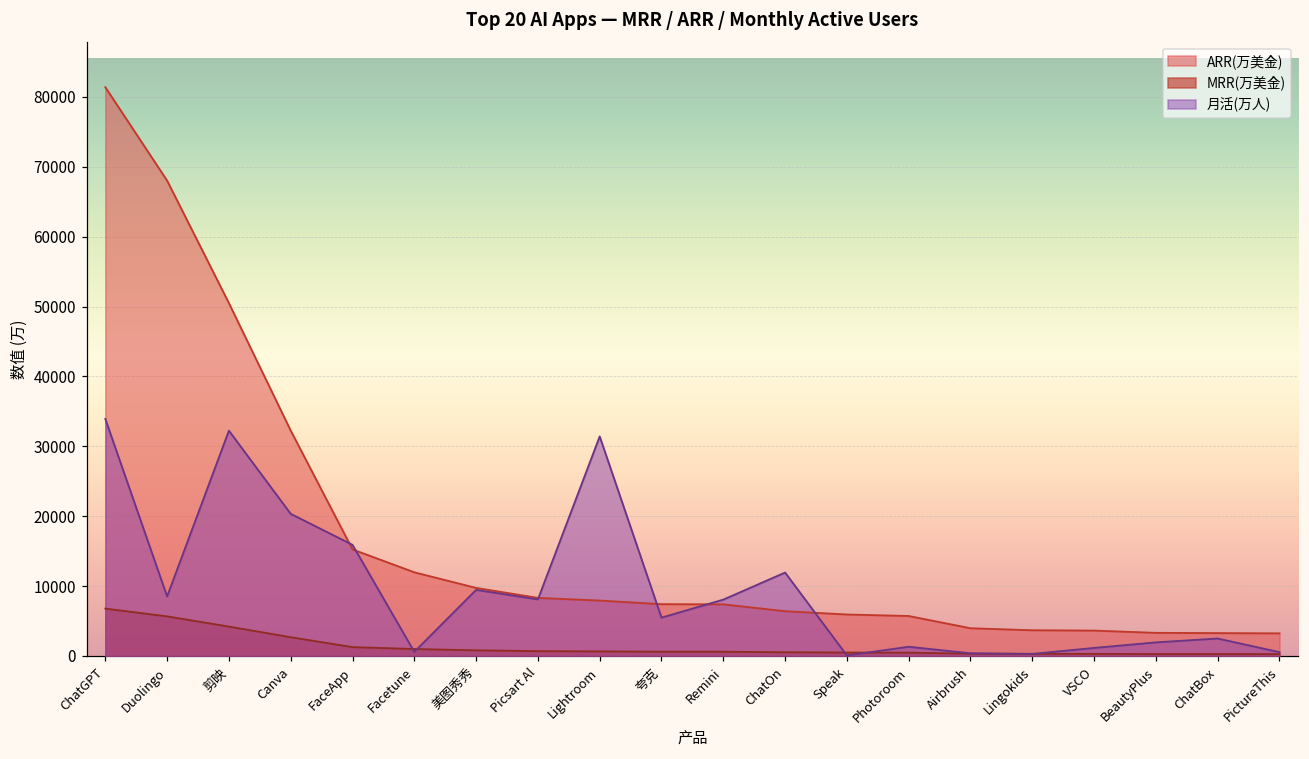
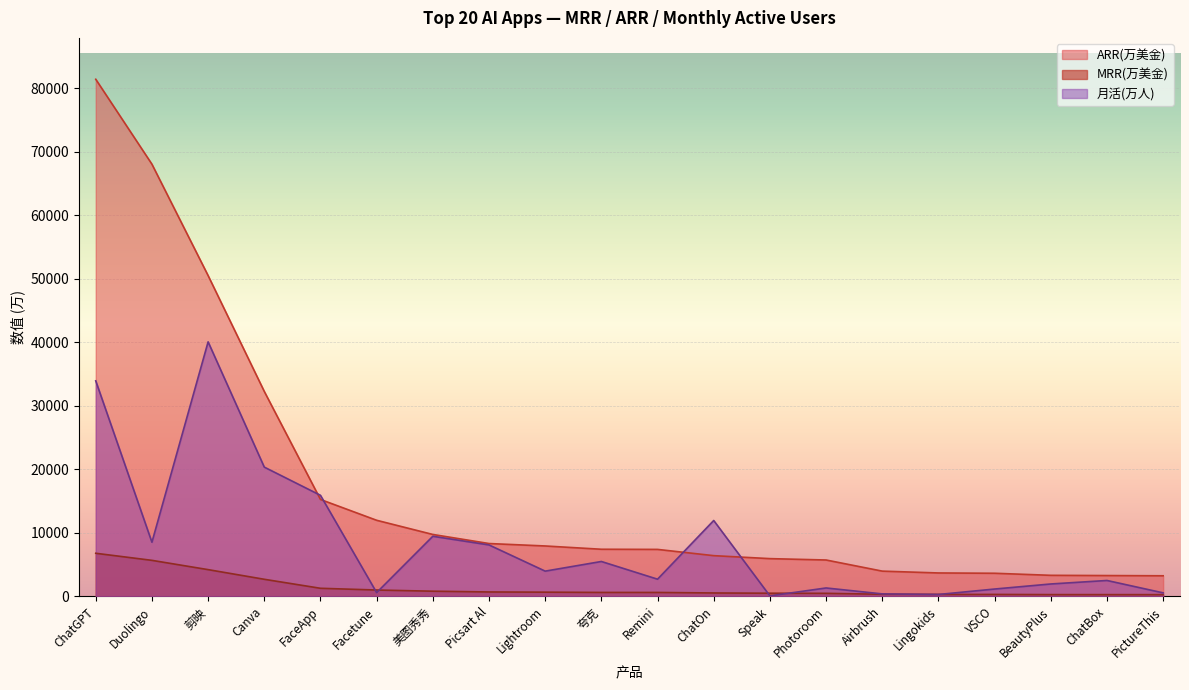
月活(万人), 剪映: 32000 -> 40000
月活(万人), Lightroom: 31000 -> 4000
月活(万人), Remini: 8000 -> 3000
